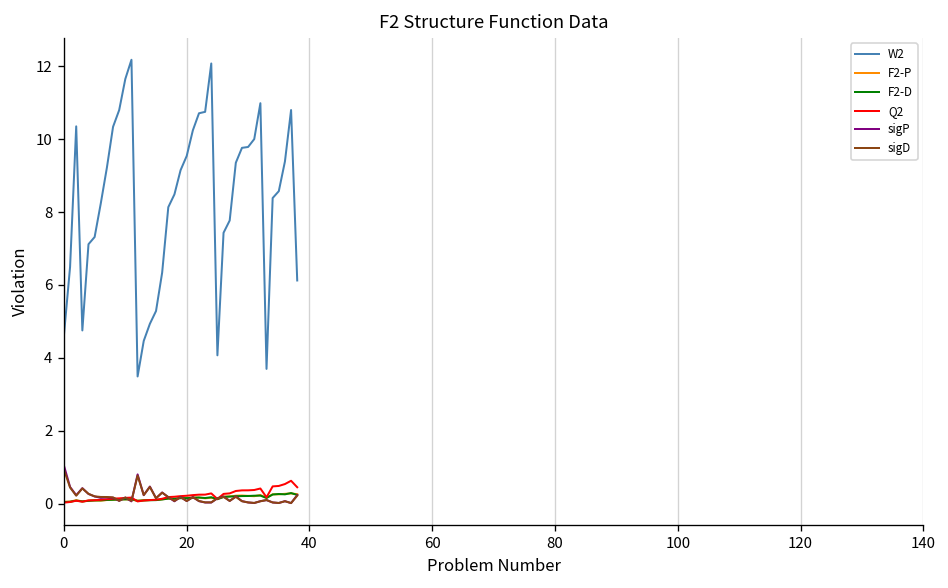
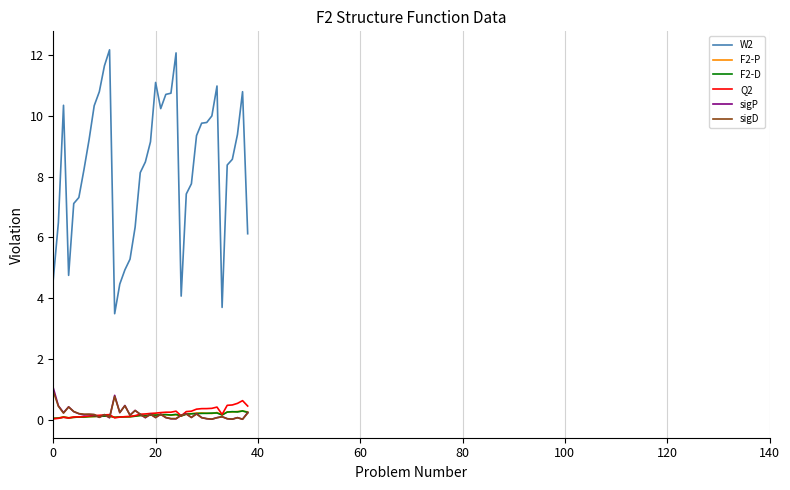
W2, 20: 9.5 -> 11.1
